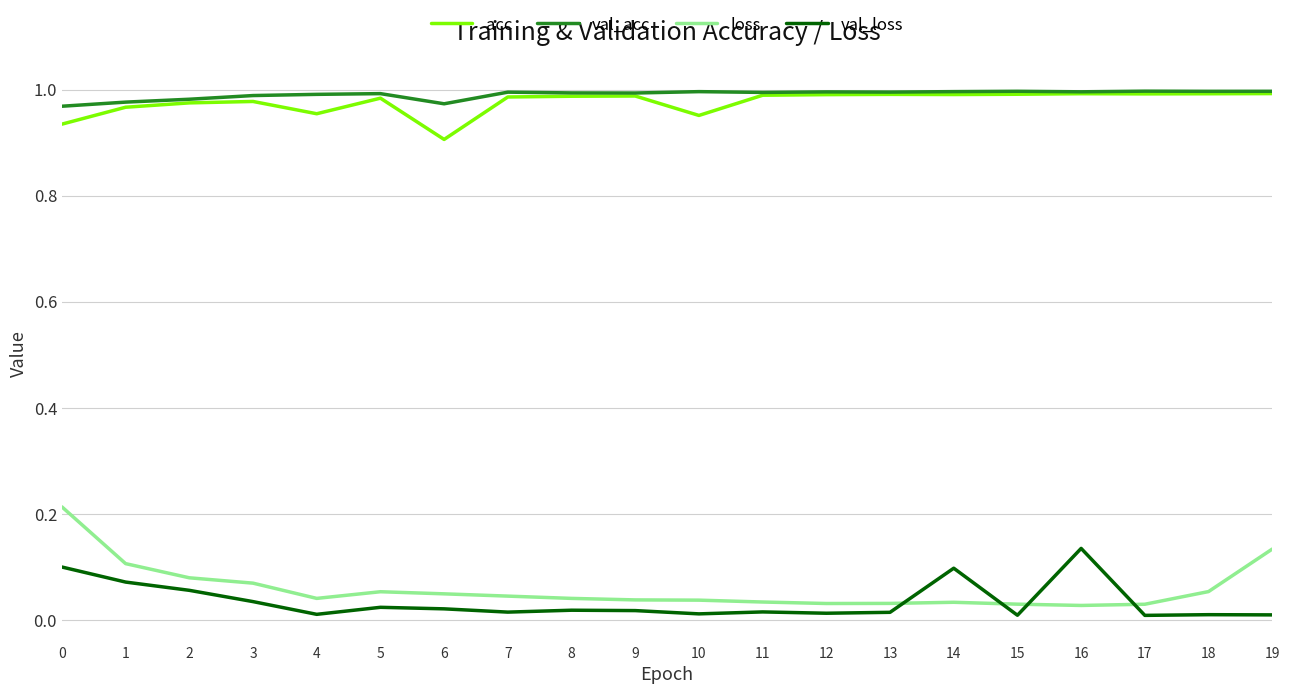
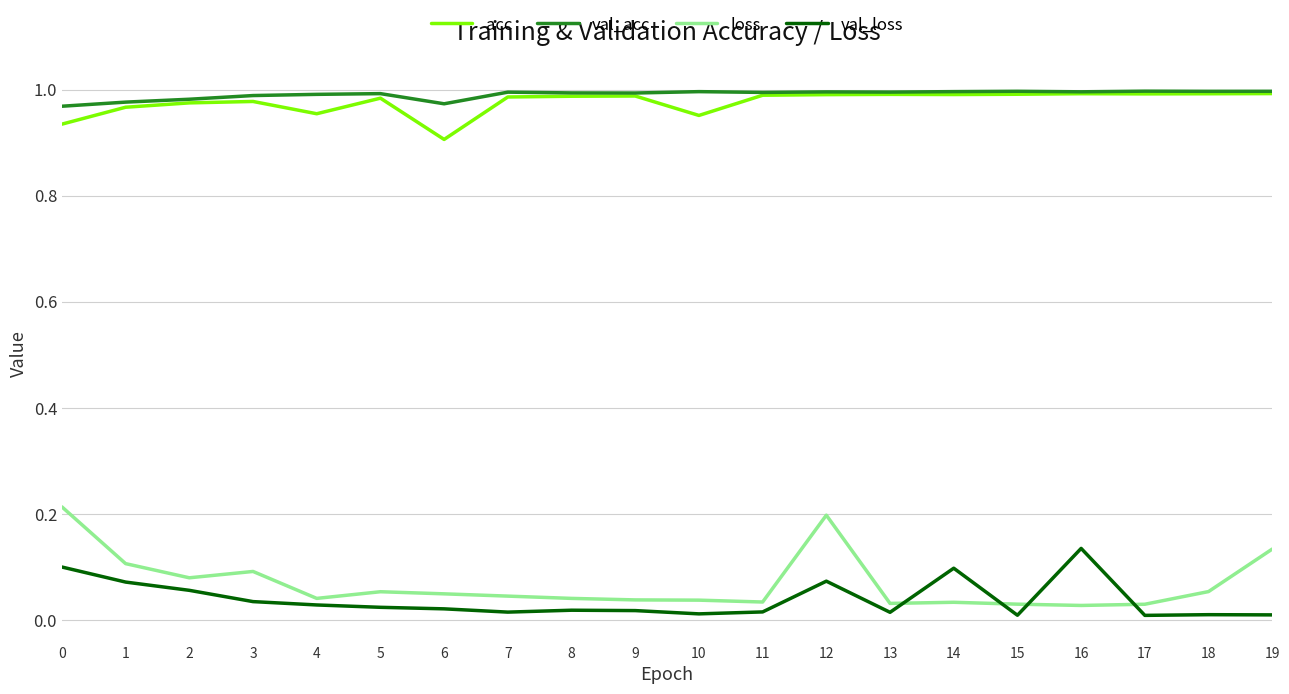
loss, 3: 0.07 -> 0.09
val_loss, 4: 0.01 -> 0.03
loss, 12: 0.03 -> 0.20
val_loss, 12: 0.01 -> 0.07
